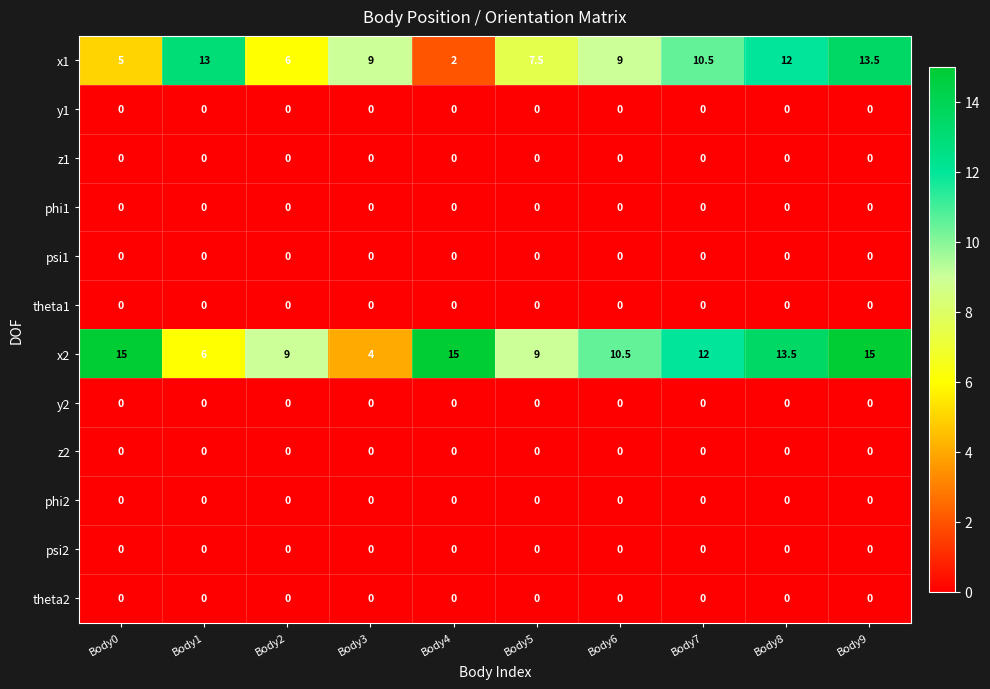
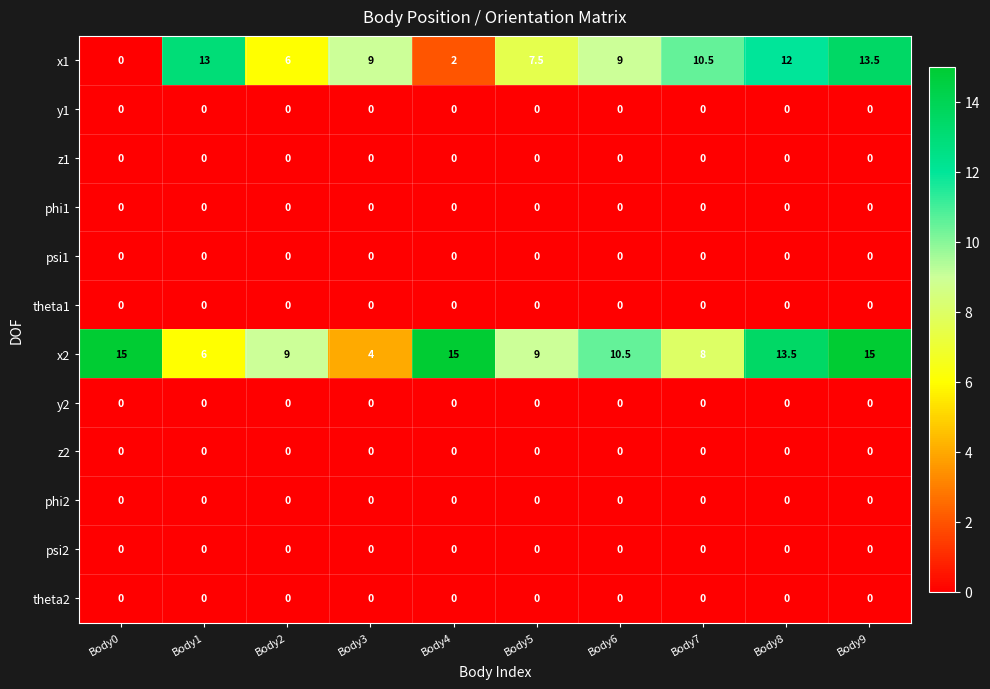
x1, Body0: 5 -> 0
x2, Body7: 12 -> 8
